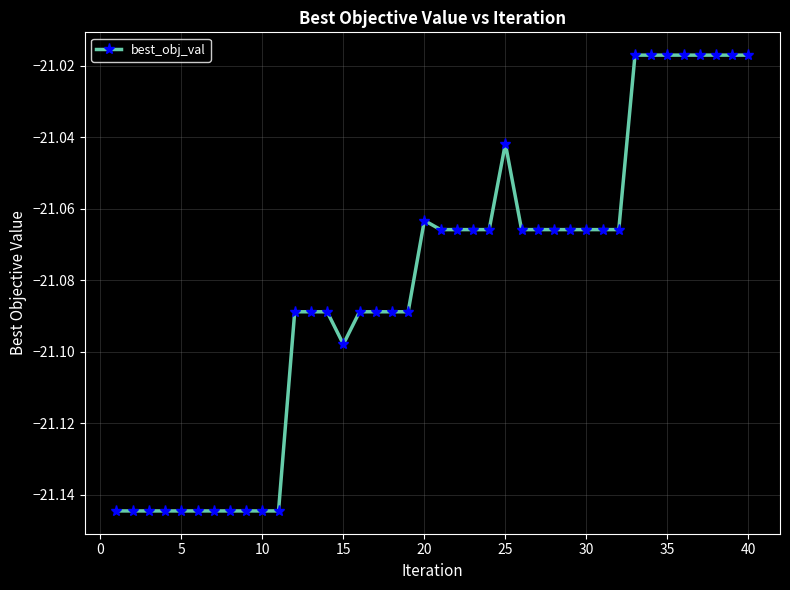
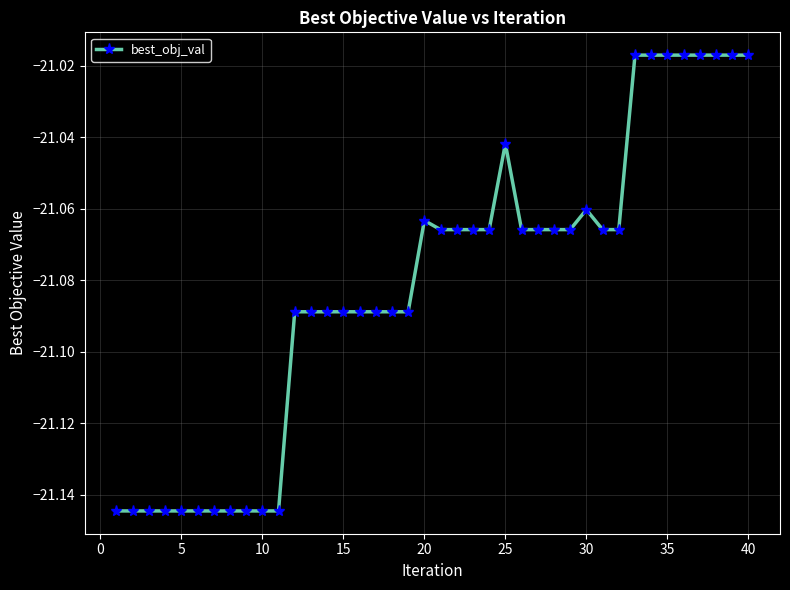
15: -21.098 -> -21.089
30: -21.066 -> -21.060
